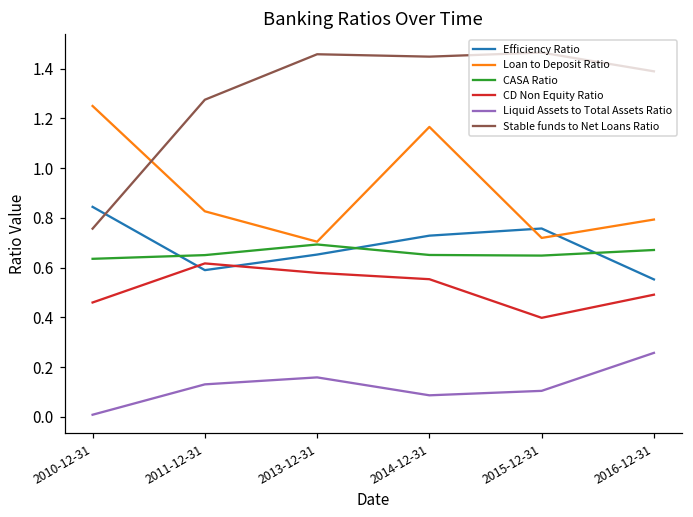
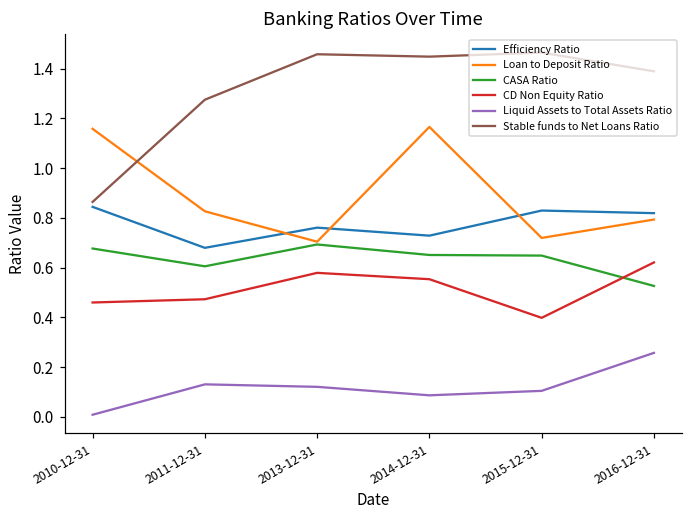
Loan to Deposit Ratio, 2010-12-31: 1.25 -> 1.16
CASA Ratio, 2010-12-31: 0.64 -> 0.68
Stable funds to Net Loans Ratio, 2010-12-31: 0.76 -> 0.86
Efficiency Ratio, 2011-12-31: 0.59 -> 0.68
CASA Ratio, 2011-12-31: 0.65 -> 0.60
CD Non Equity Ratio, 2011-12-31: 0.62 -> 0.47
Efficiency Ratio, 2013-12-31: 0.65 -> 0.76
Liquid Assets to Total Assets Ratio, 2013-12-31: 0.16 -> 0.12
Efficiency Ratio, 2015-12-31: 0.76 -> 0.83
Efficiency Ratio, 2016-12-31: 0.55 -> 0.82
CASA Ratio, 2016-12-31: 0.67 -> 0.53
CD Non Equity Ratio, 2016-12-31: 0.49 -> 0.62
